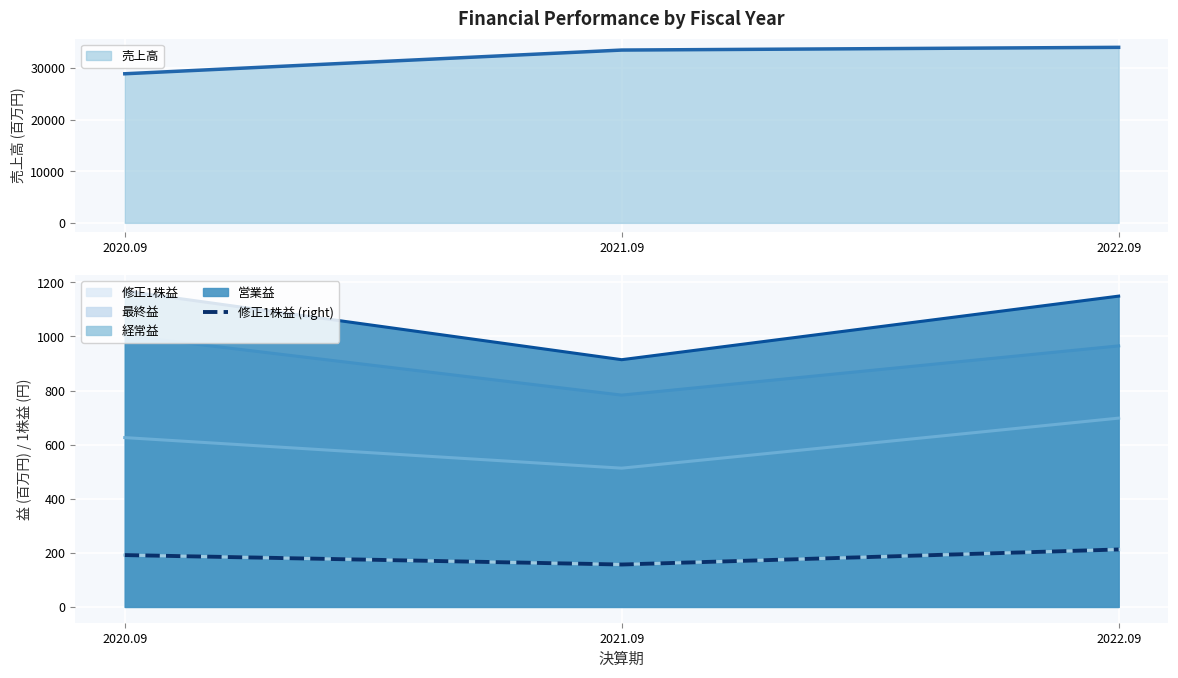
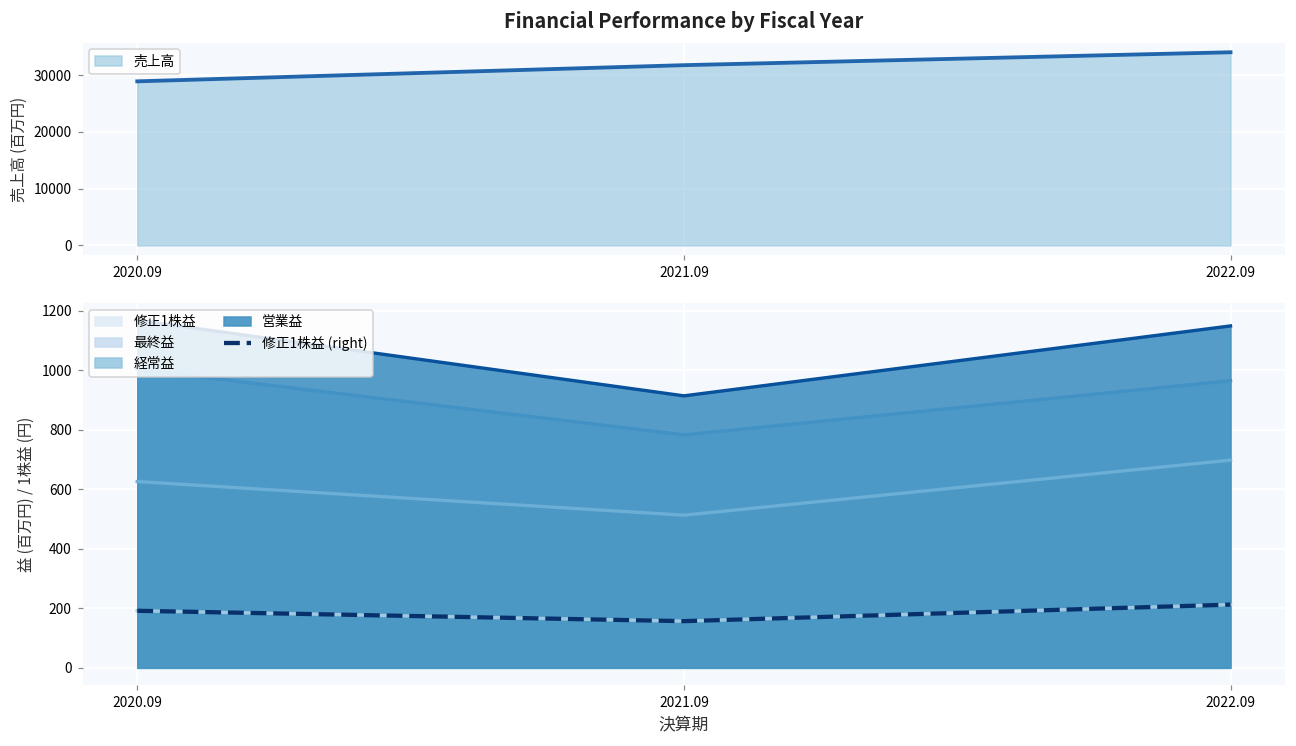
Financial Performance by Fiscal Year, 2021.09: 33000 -> 32000
